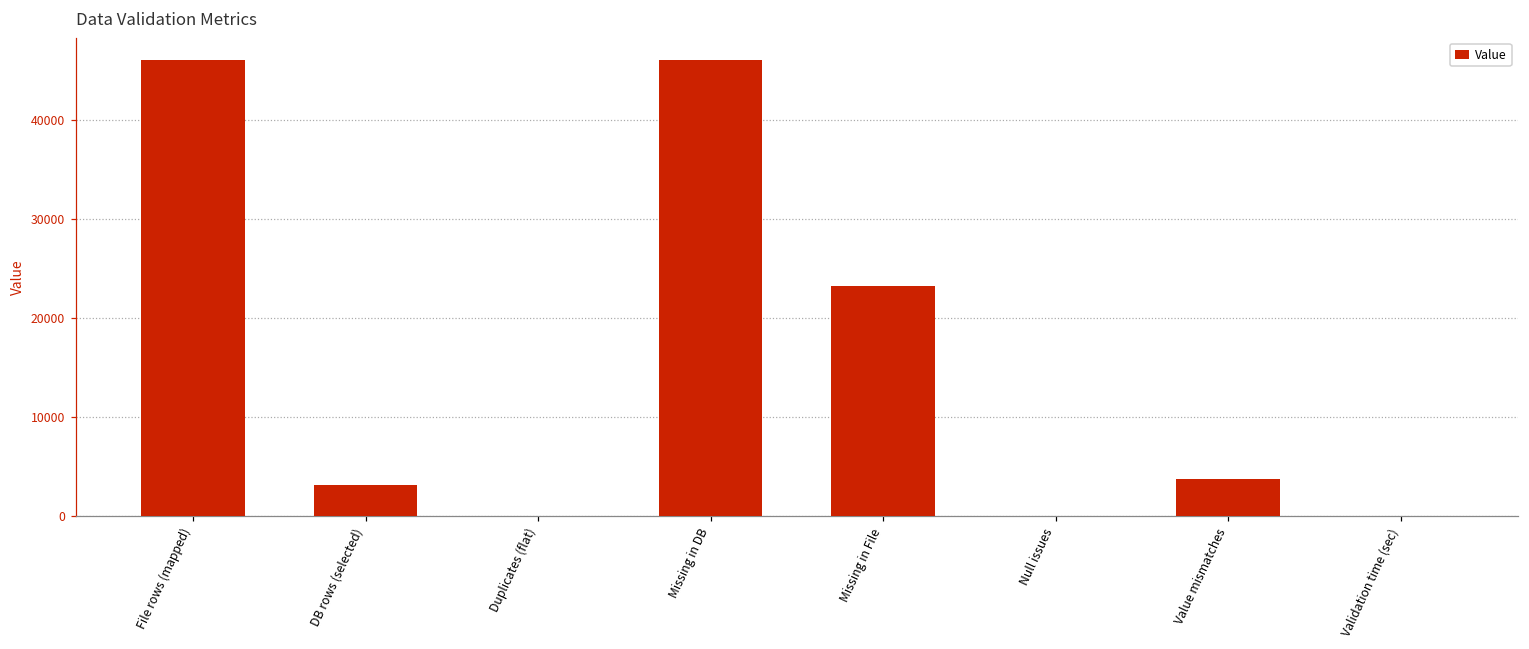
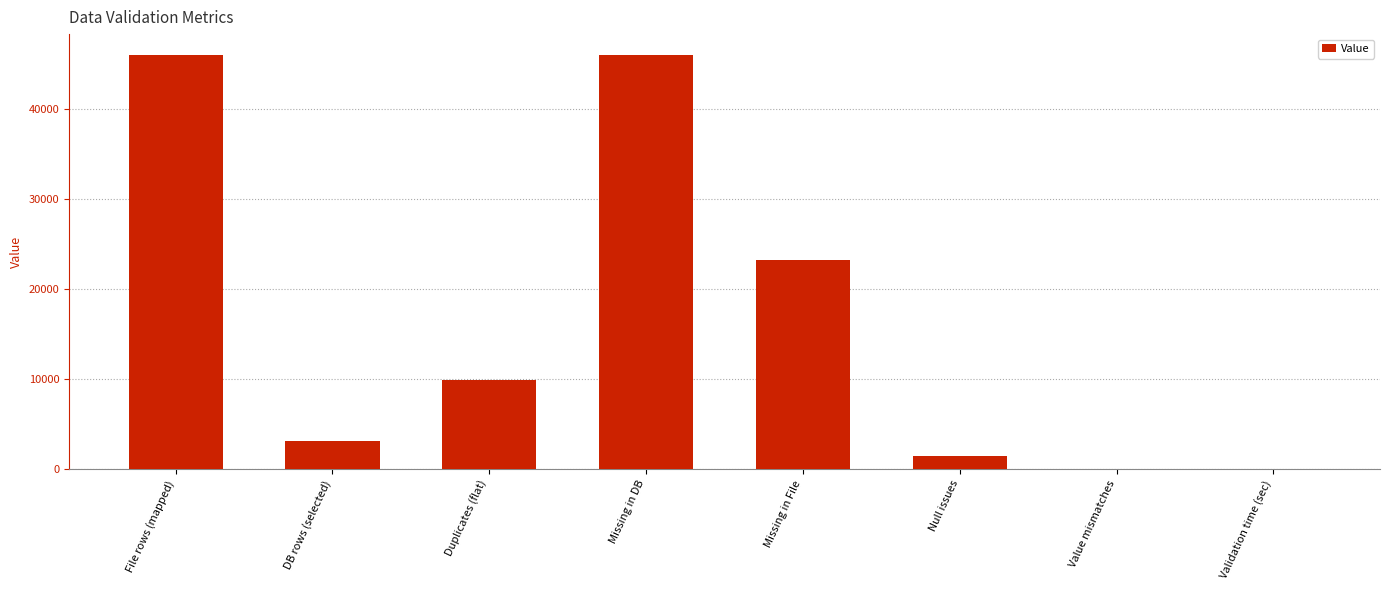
Duplicates (flat): 0 -> 10000
Null issues: 0 -> 2000
Value mismatches: 4000 -> 0
